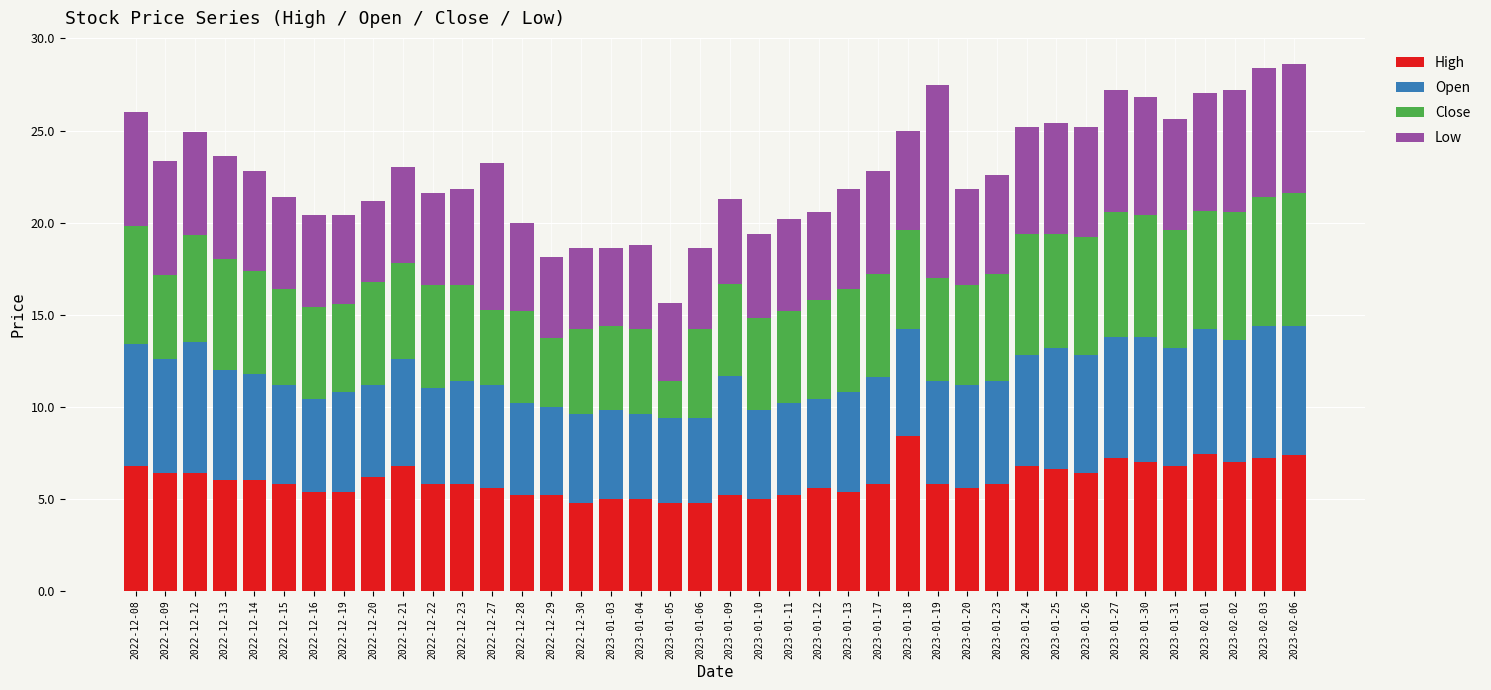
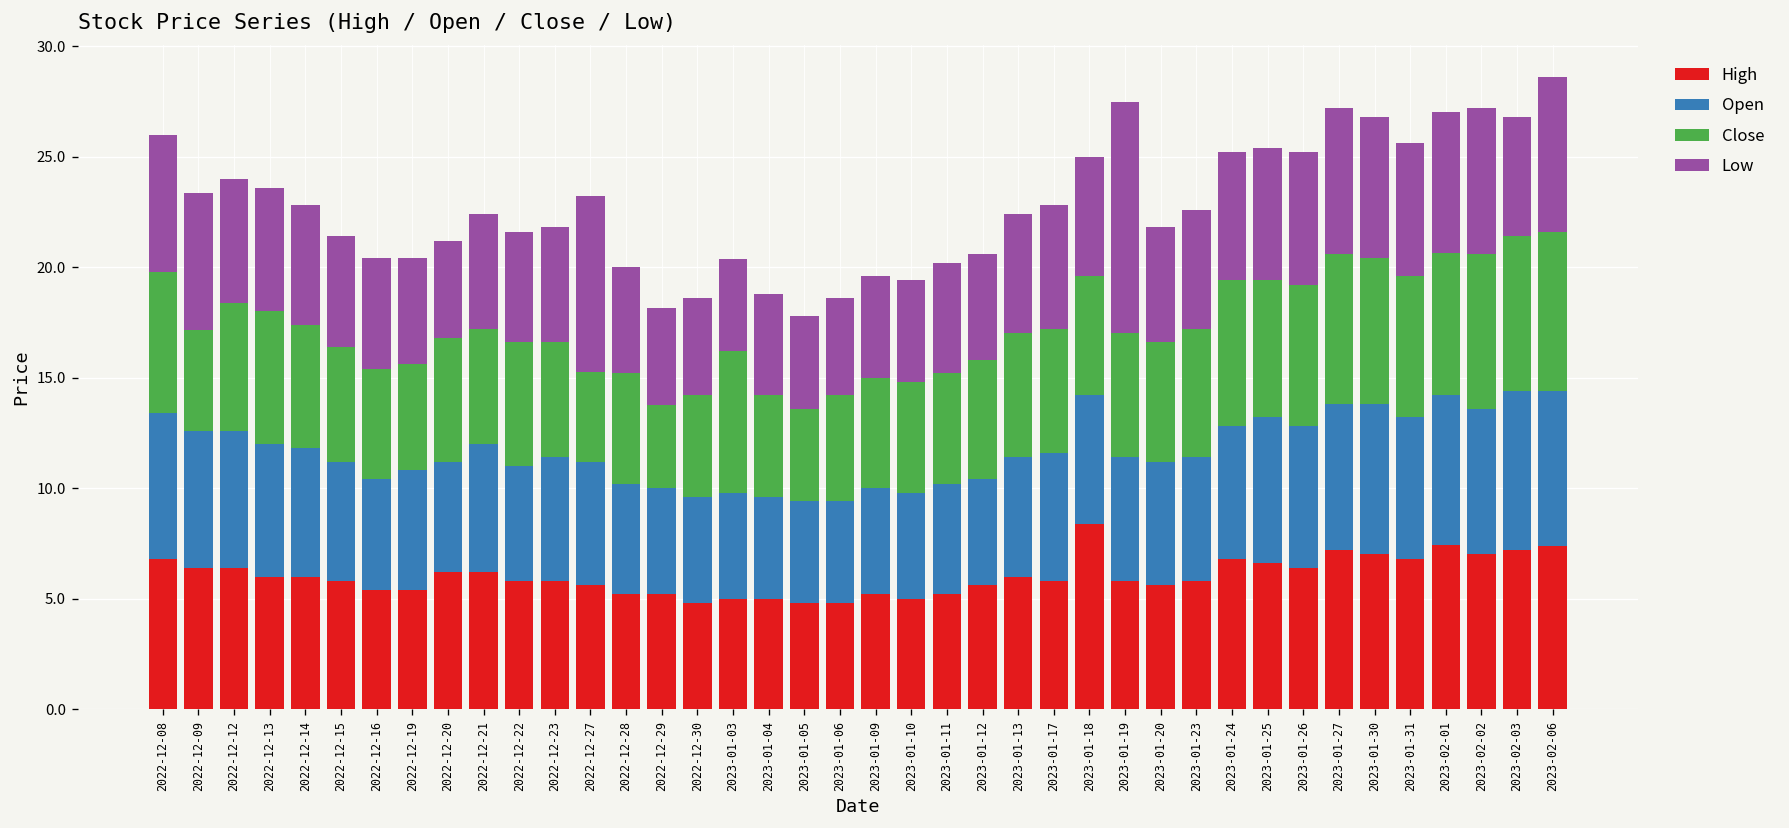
Open, 2022-12-12: 7.1 -> 6.2
High, 2022-12-21: 6.8 -> 6.2
Close, 2023-01-03: 4.6 -> 6.4
Close, 2023-01-05: 2.0 -> 4.2
Open, 2023-01-09: 6.5 -> 4.8
High, 2023-01-13: 5.4 -> 6.0
Low, 2023-02-03: 7.0 -> 5.4
